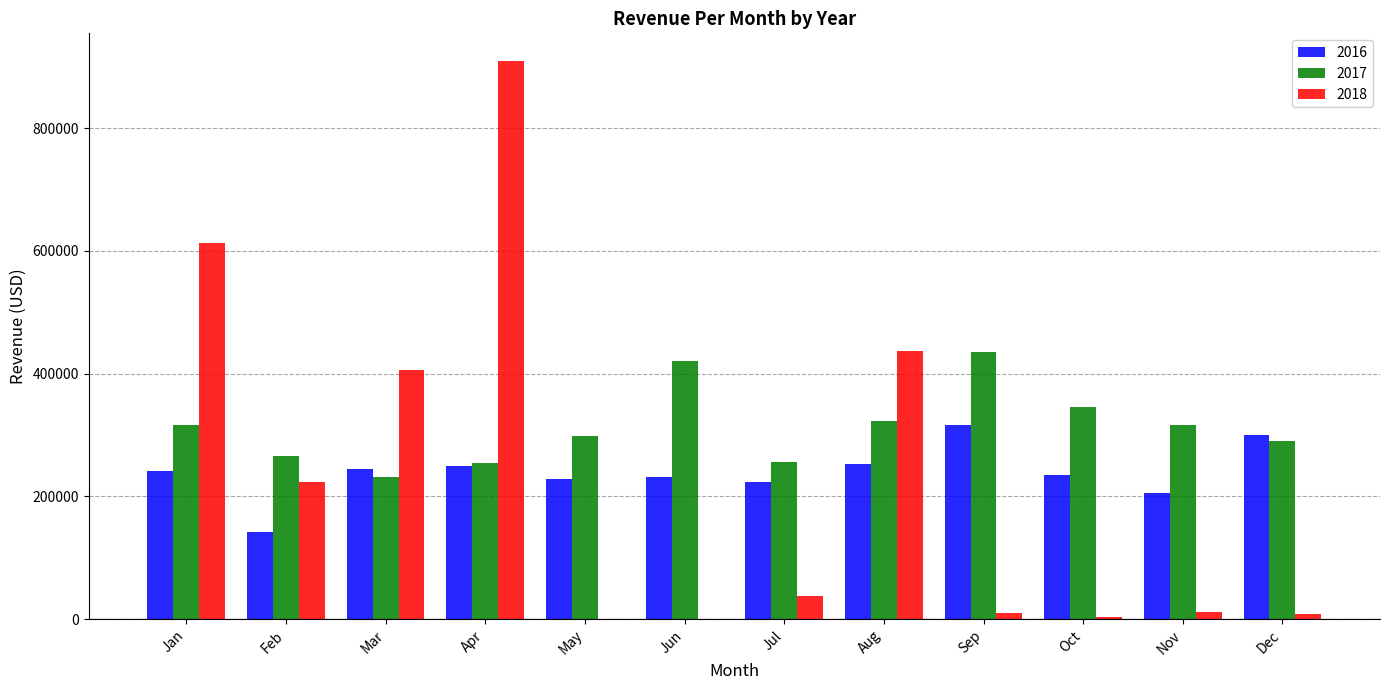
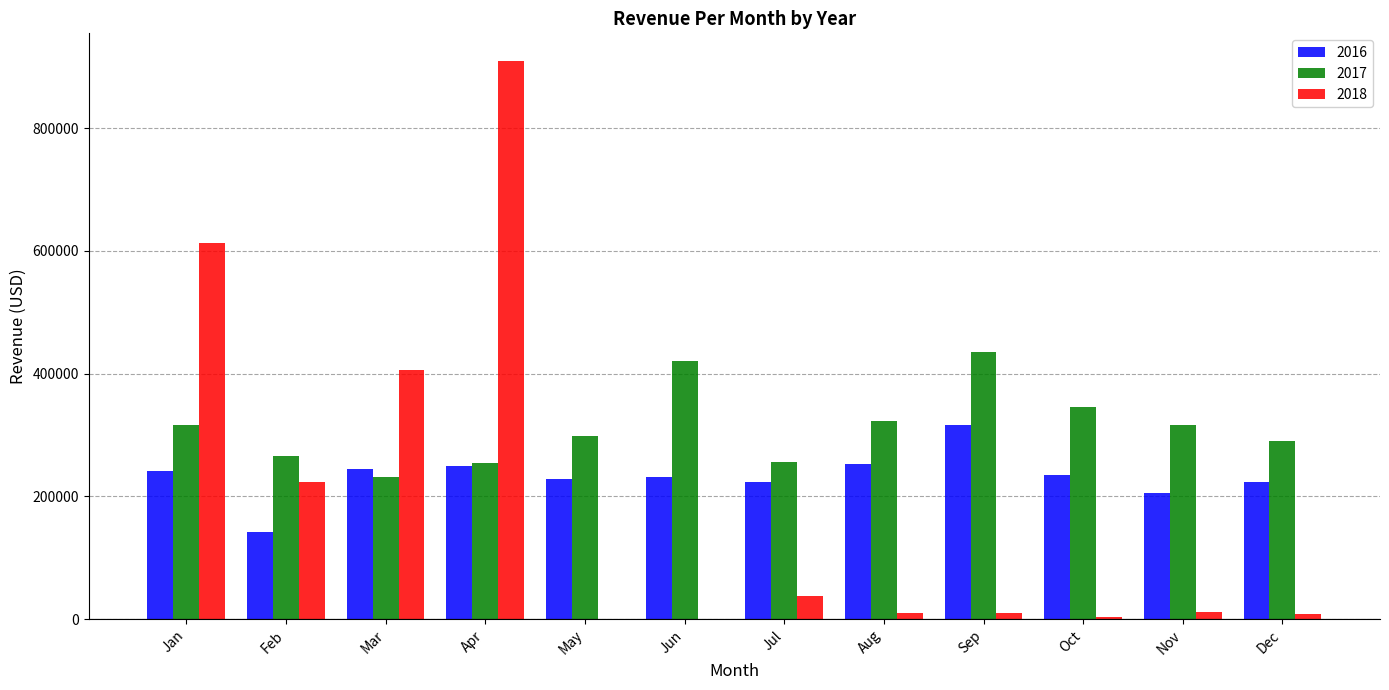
2018, Aug: 440000 -> 10000
2016, Dec: 300000 -> 220000
